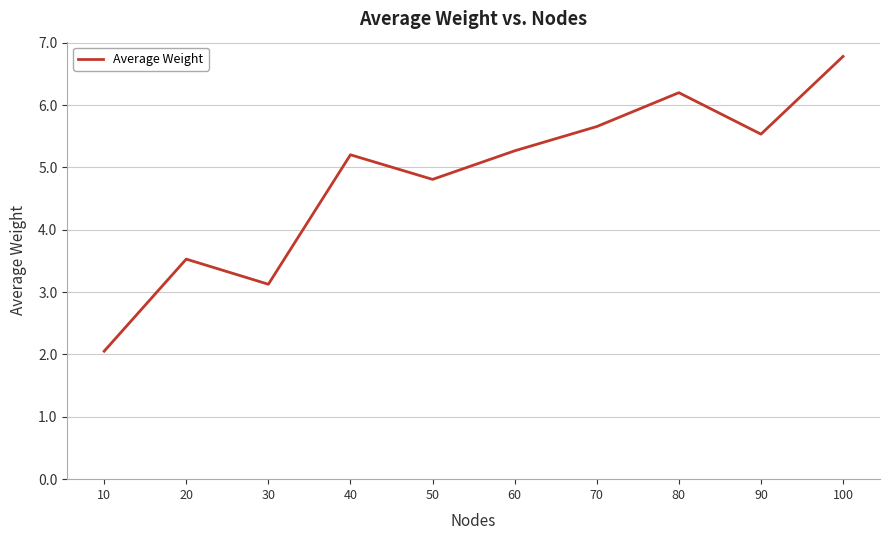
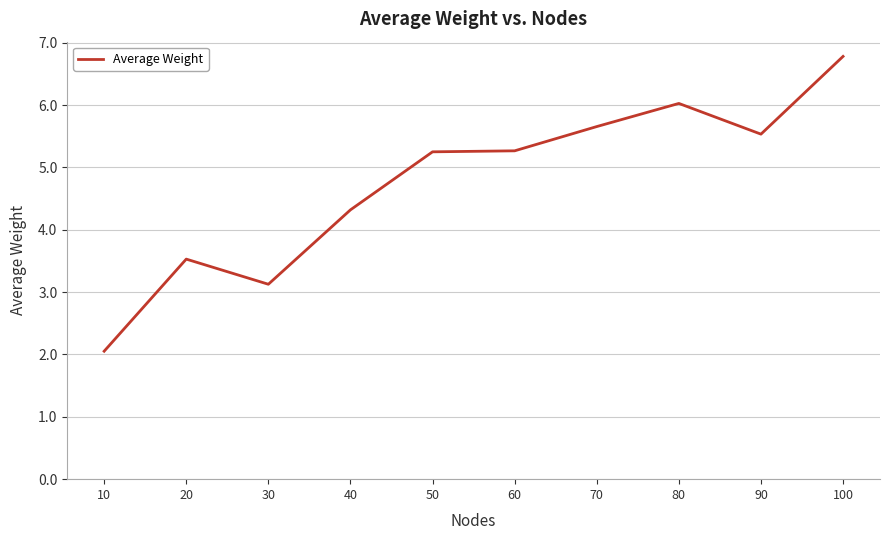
40: 5.2 -> 4.3
50: 4.8 -> 5.3
80: 6.2 -> 6.0
